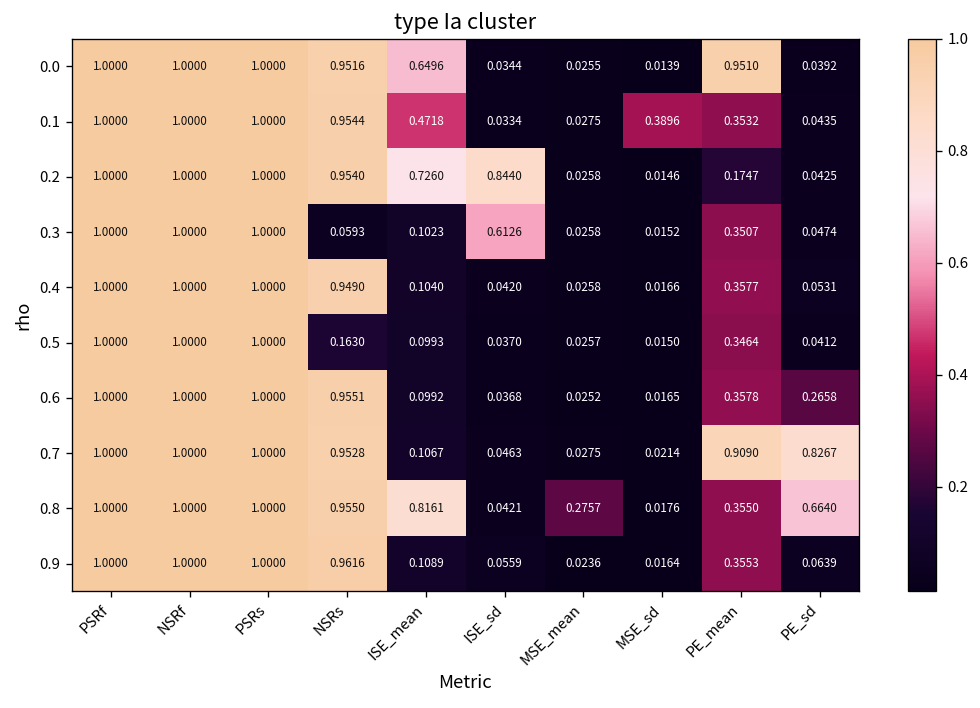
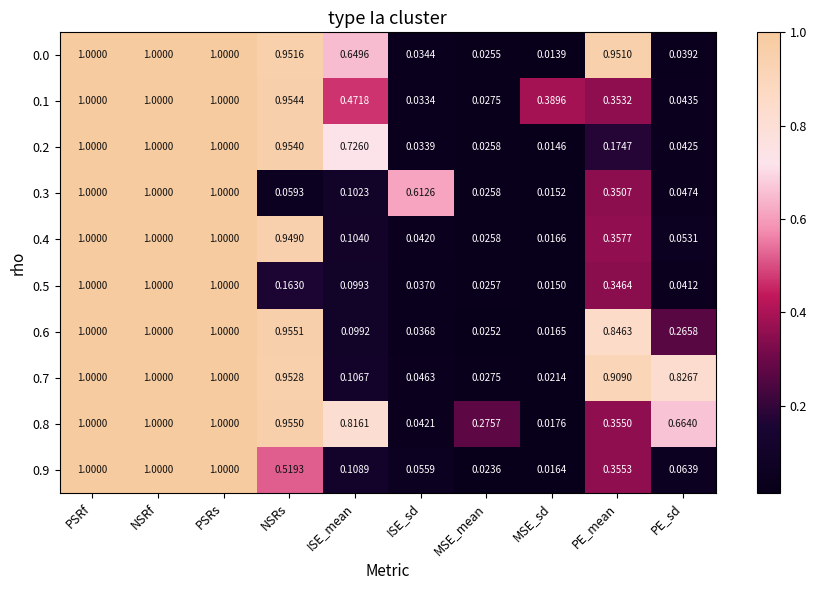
0.2, ISE_sd: 0.8440 -> 0.0339
0.6, PE_mean: 0.3578 -> 0.8463
0.9, NSRs: 0.9616 -> 0.5193
